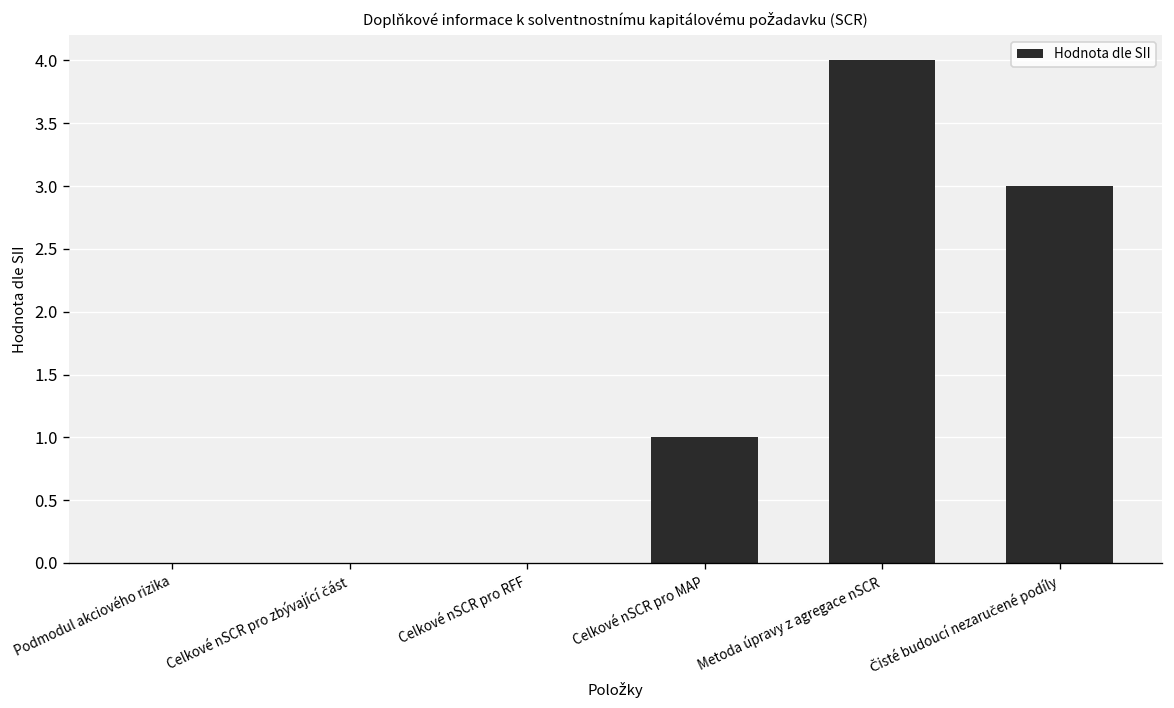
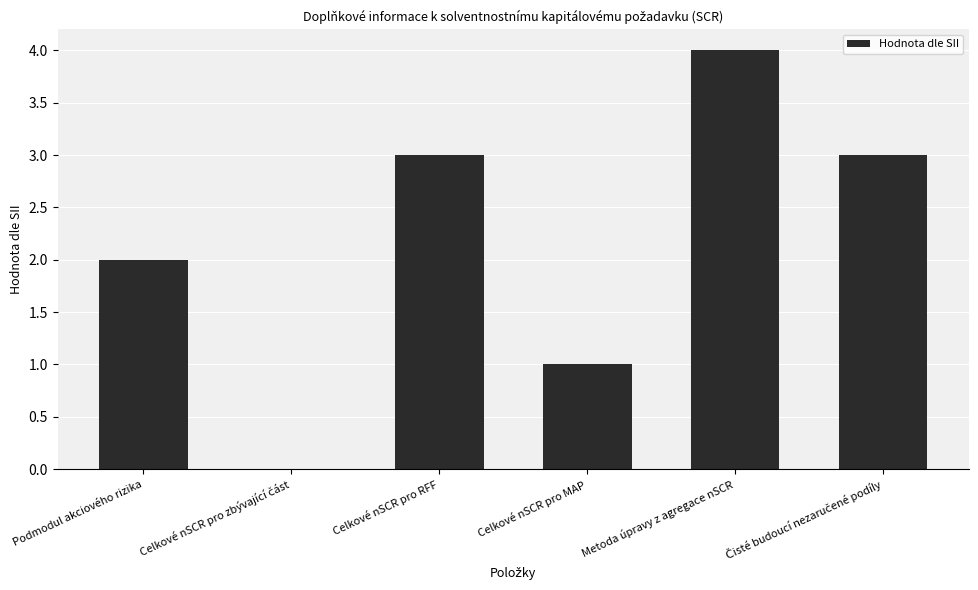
Podmodul akciového rizika: 0 -> 2
Celkové nSCR pro RFF: 0 -> 3
